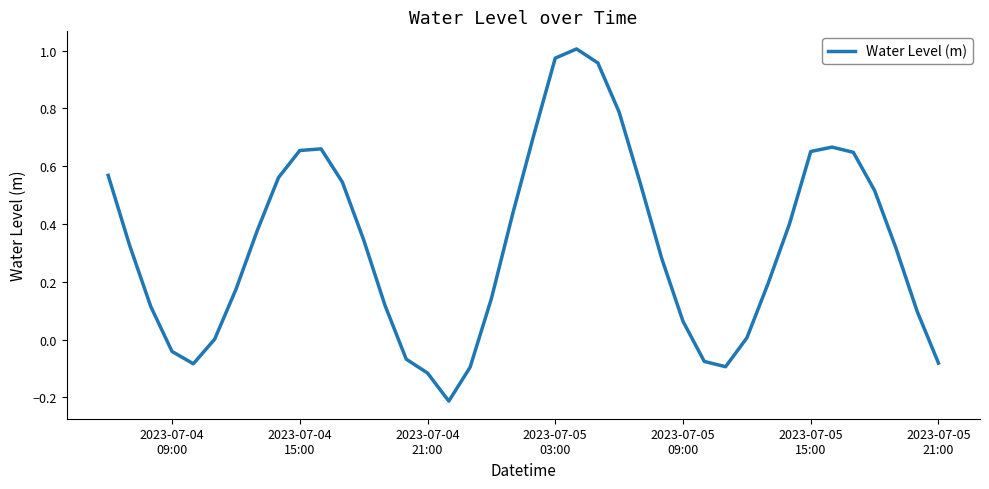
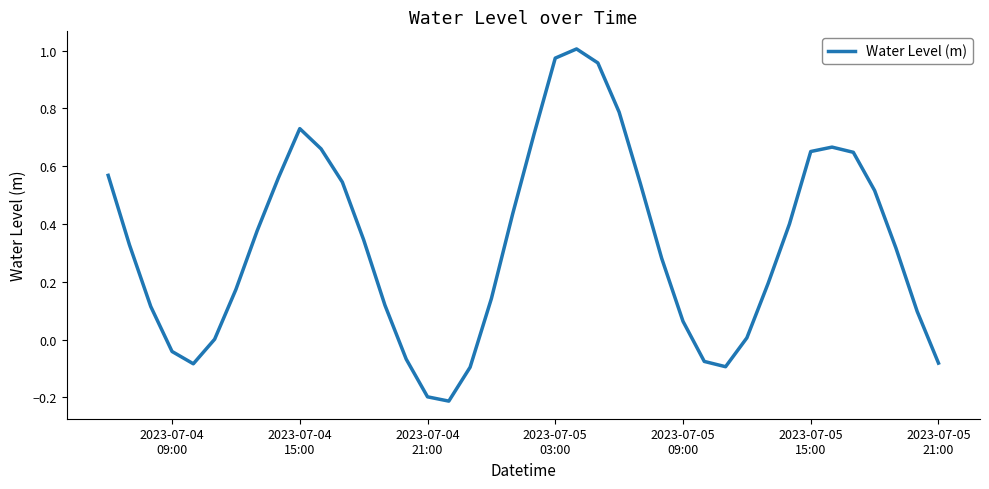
2023-07-04 15:00: 0.65 -> 0.73
2023-07-04 21:00: -0.12 -> -0.20
